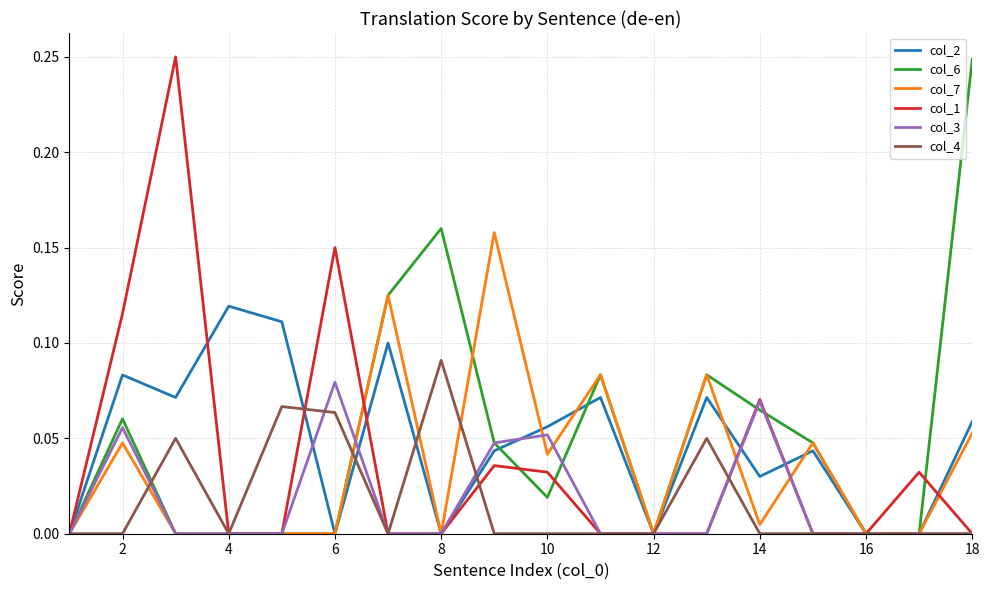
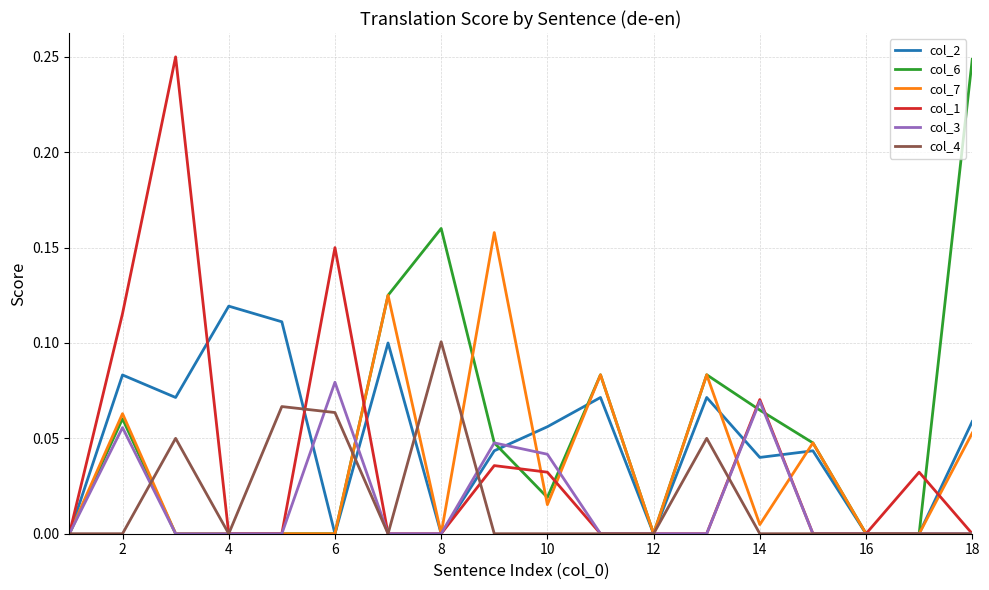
col_7, 2: 0.048 -> 0.063
col_4, 8: 0.091 -> 0.101
col_7, 10: 0.042 -> 0.015
col_3, 10: 0.052 -> 0.042
col_2, 14: 0.03 -> 0.04
